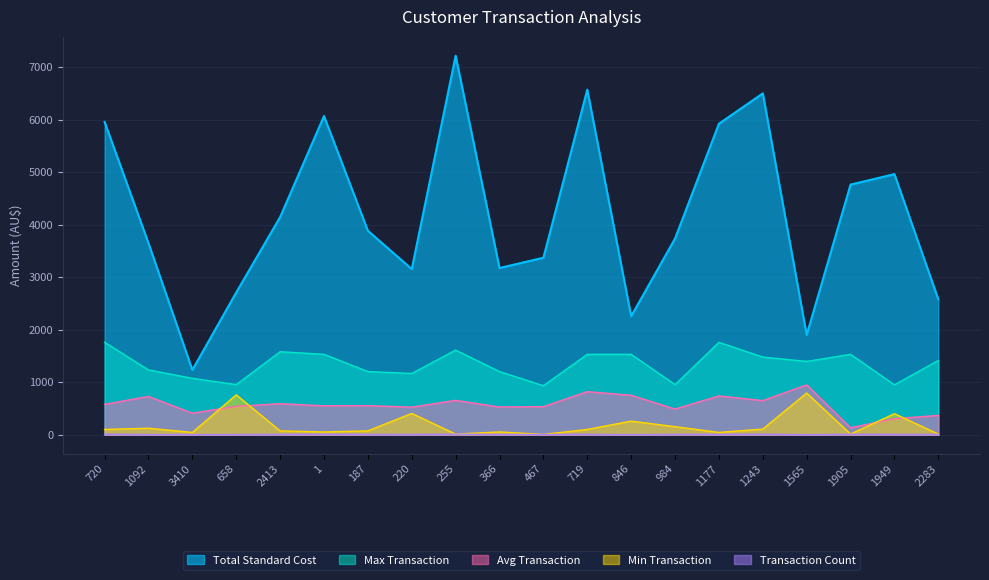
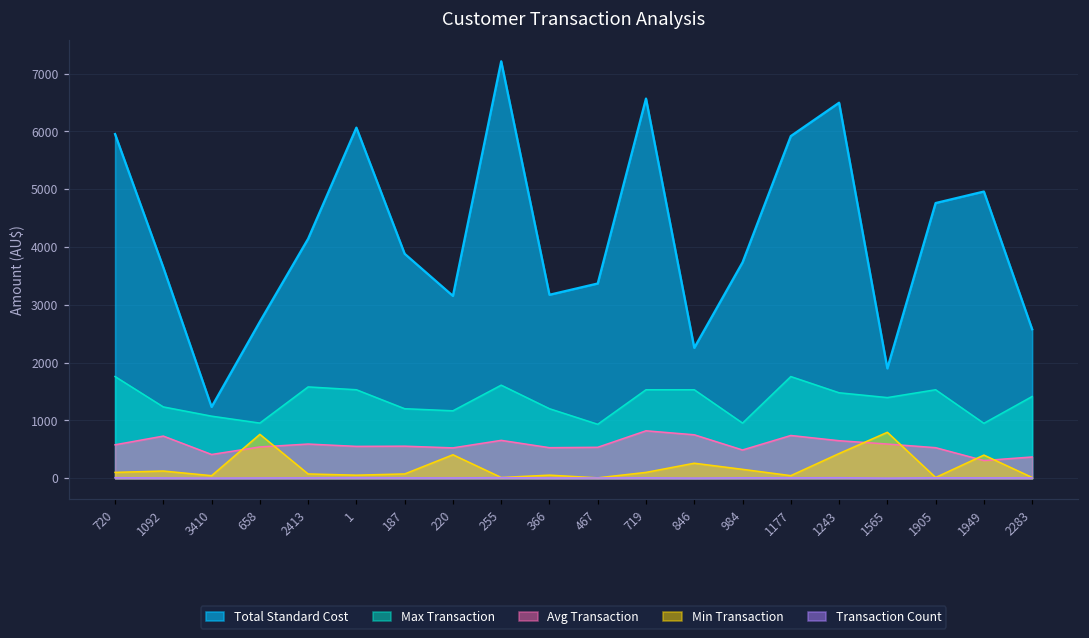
Min Transaction, 1243: 100 -> 400
Avg Transaction, 1565: 1000 -> 600
Avg Transaction, 1905: 100 -> 500
